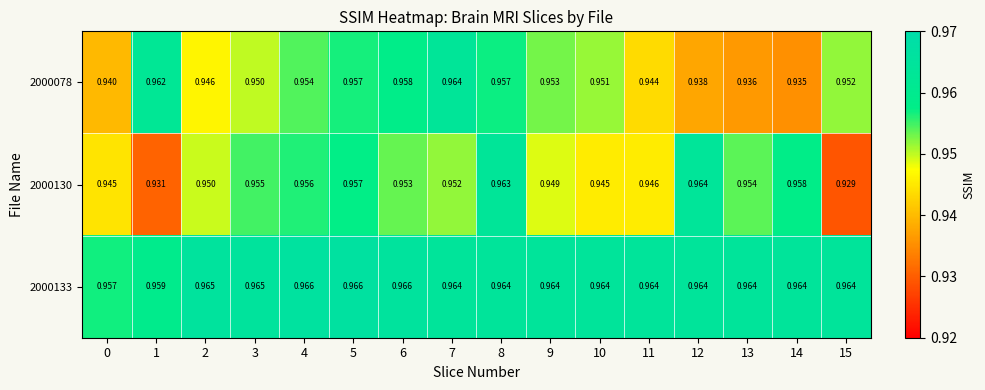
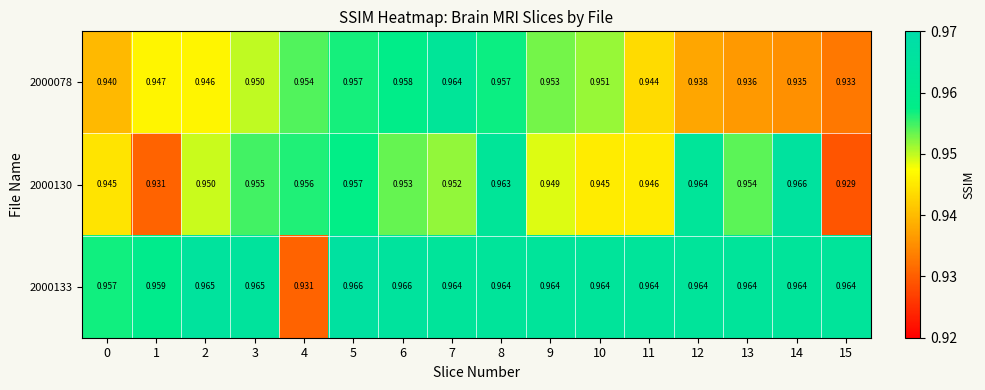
2000078, 1: 0.962 -> 0.947
2000078, 15: 0.952 -> 0.933
2000130, 14: 0.958 -> 0.966
2000133, 4: 0.966 -> 0.931
